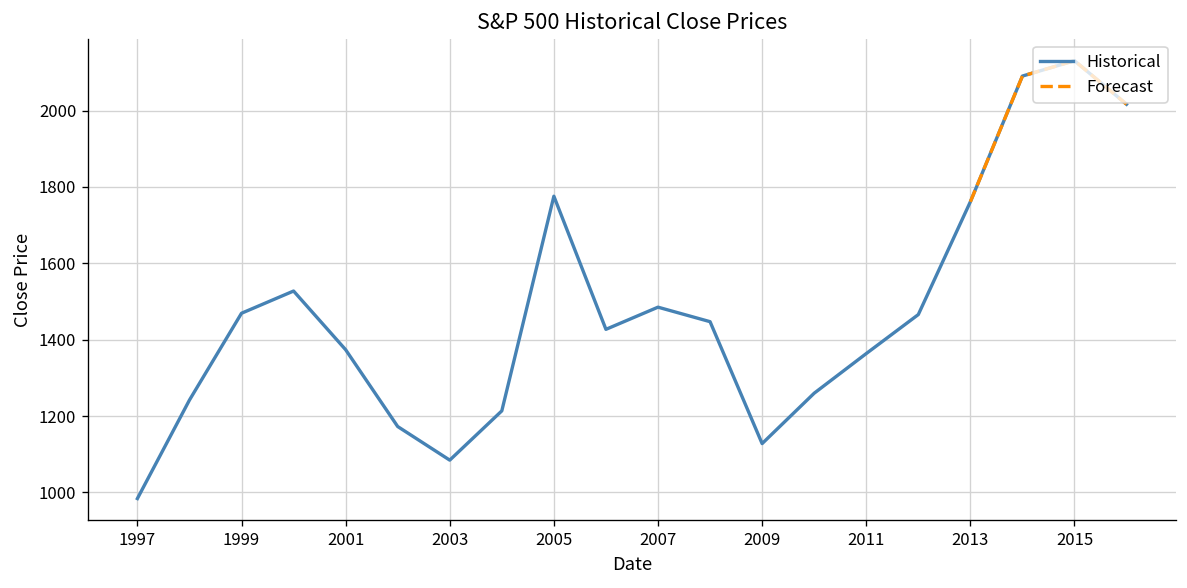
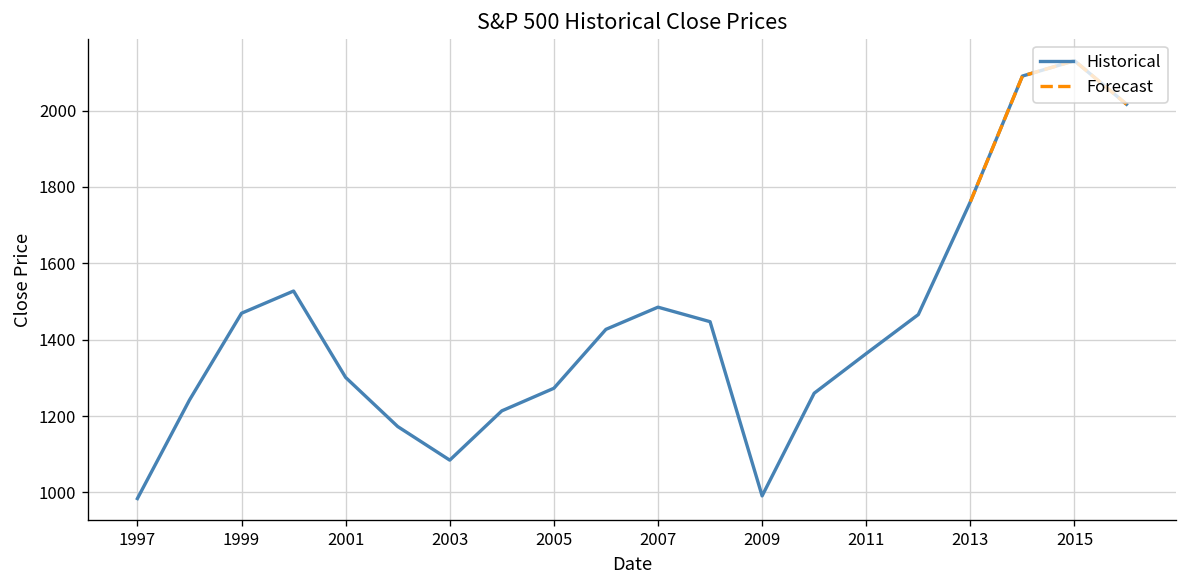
Historical, 2001: 1370 -> 1300
Historical, 2005: 1780 -> 1270
Historical, 2009: 1130 -> 990
